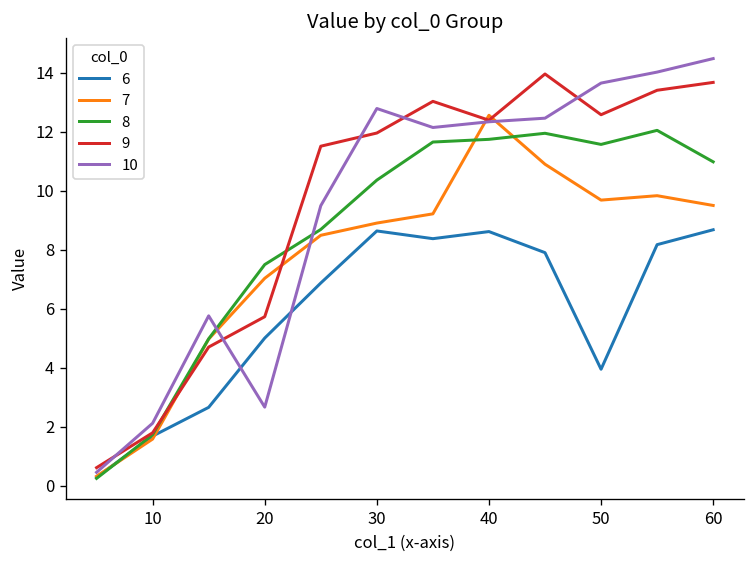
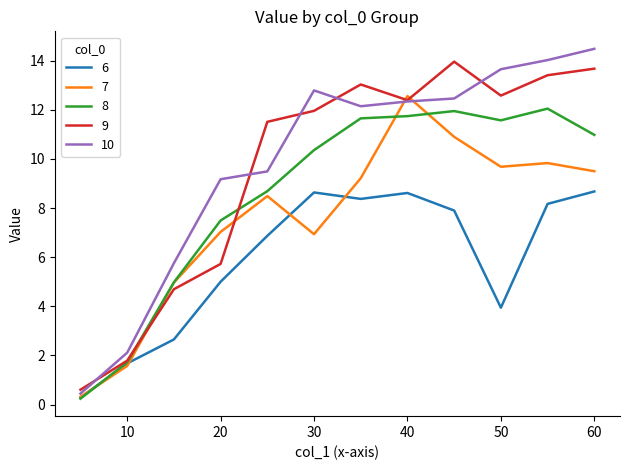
10, 20: 2.7 -> 9.2
7, 30: 8.9 -> 6.9
